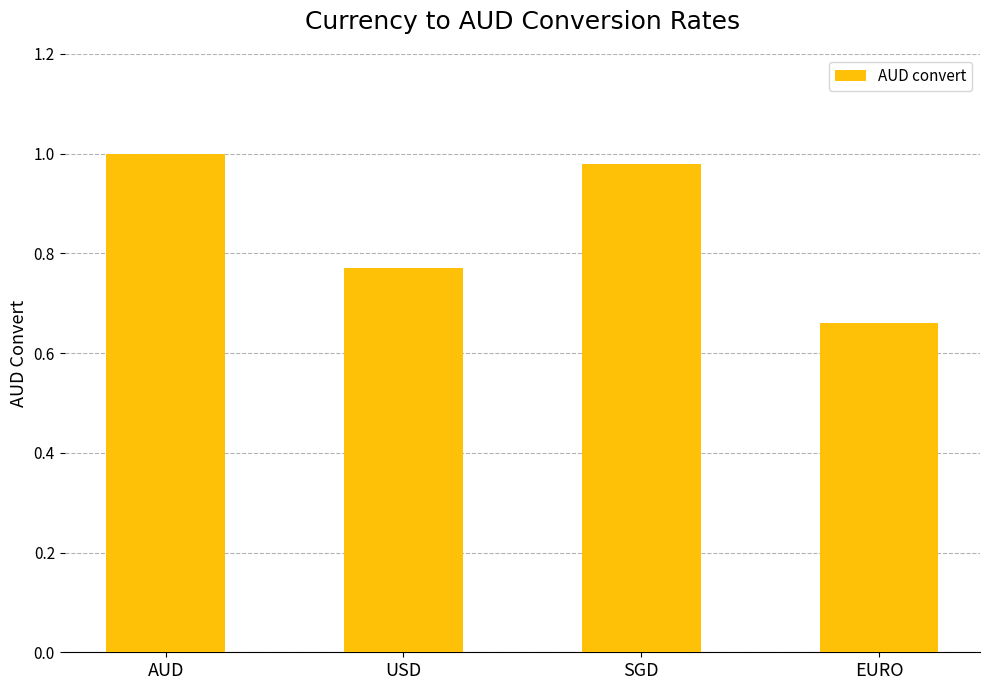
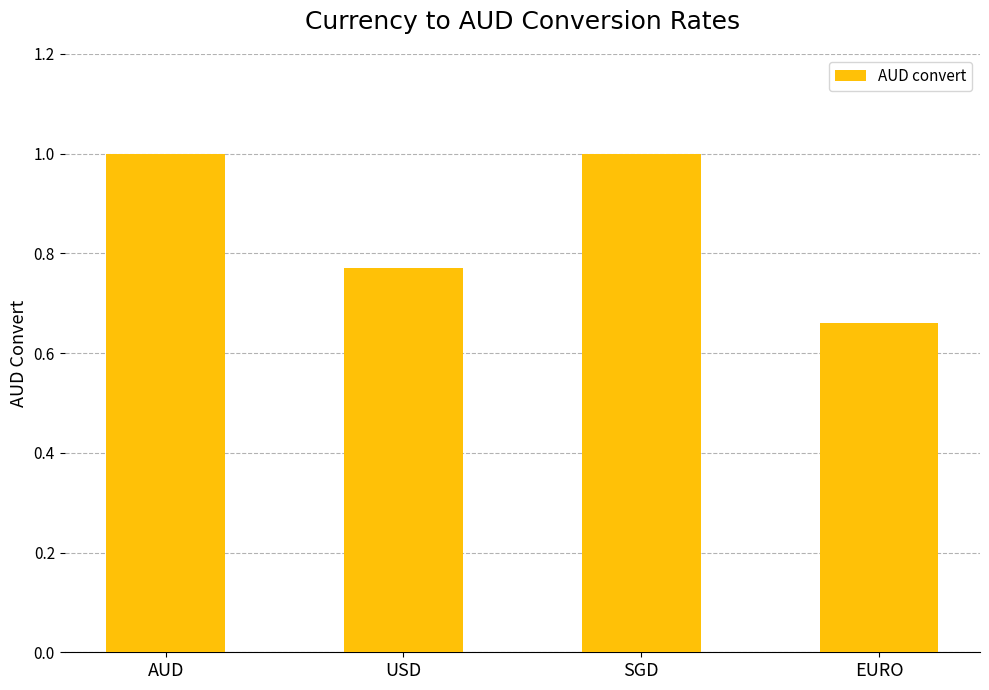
SGD: 0.98 -> 1.00
